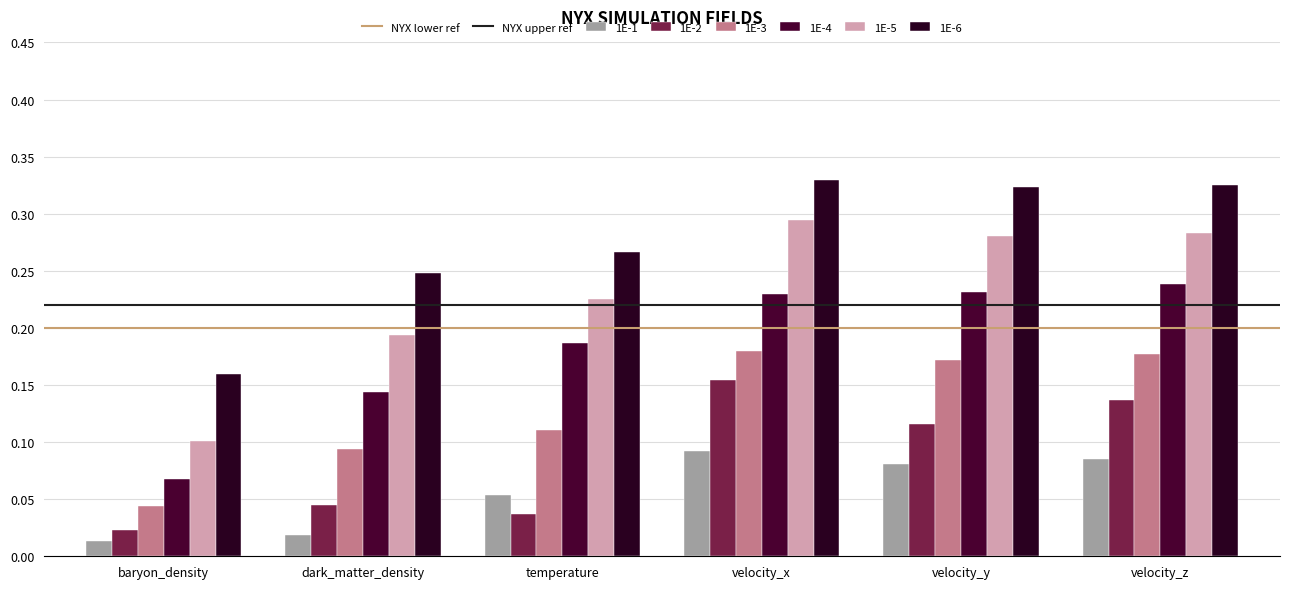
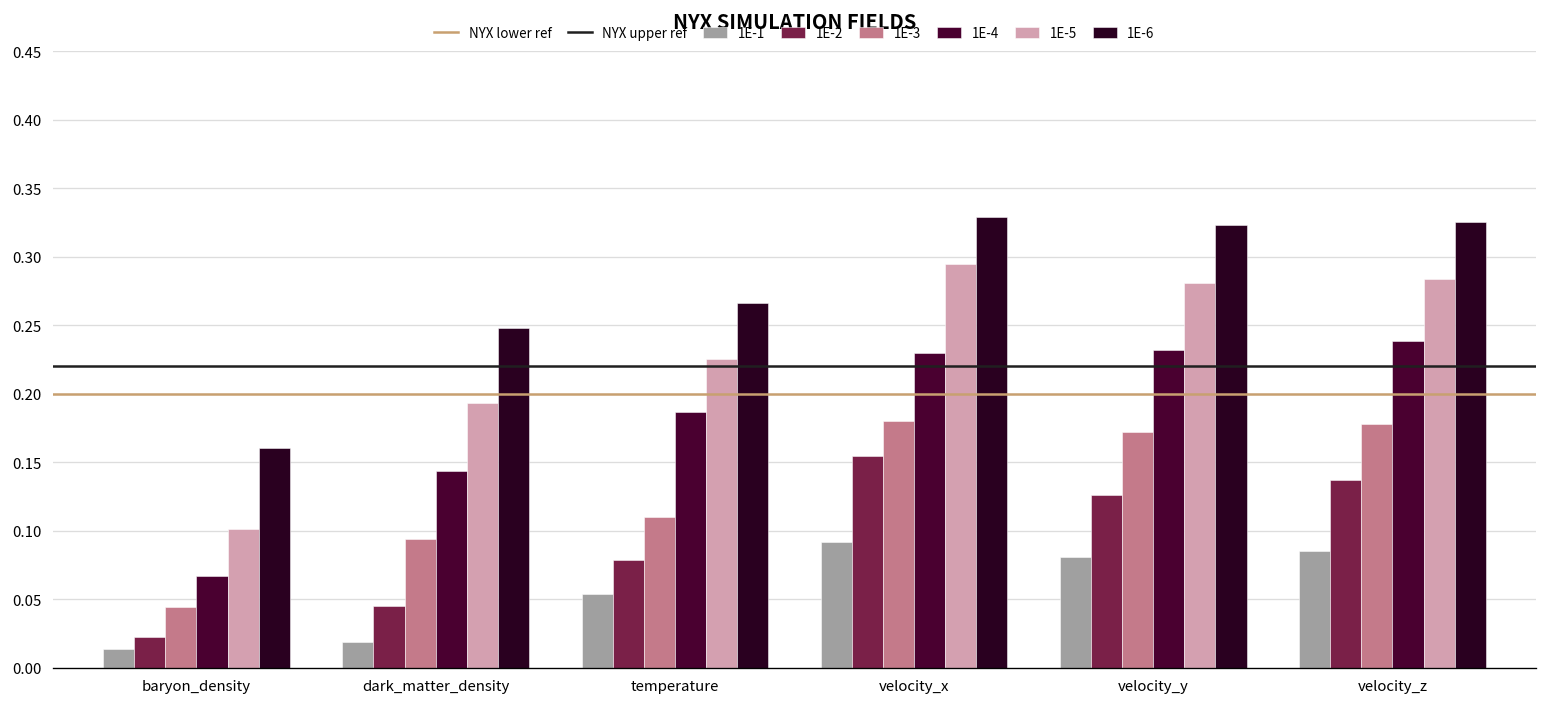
1E-2, temperature: 0.037 -> 0.078
1E-2, velocity_y: 0.116 -> 0.126
